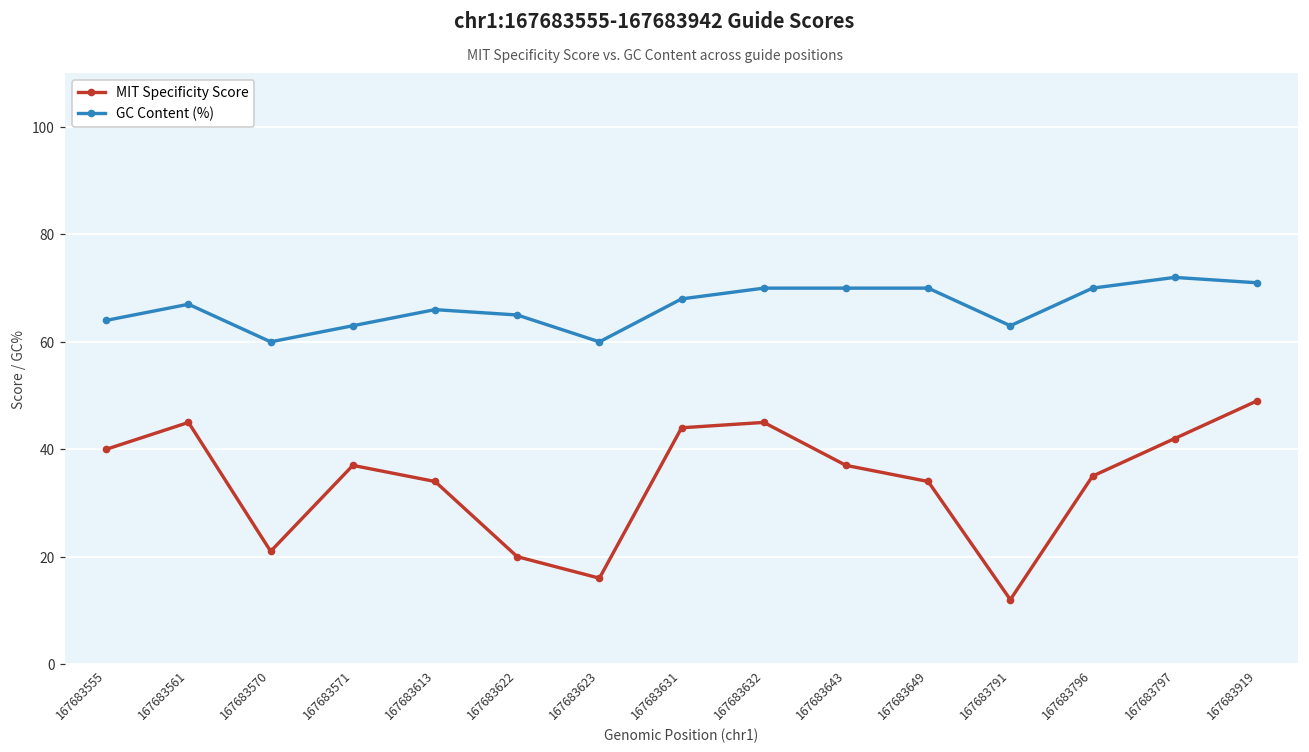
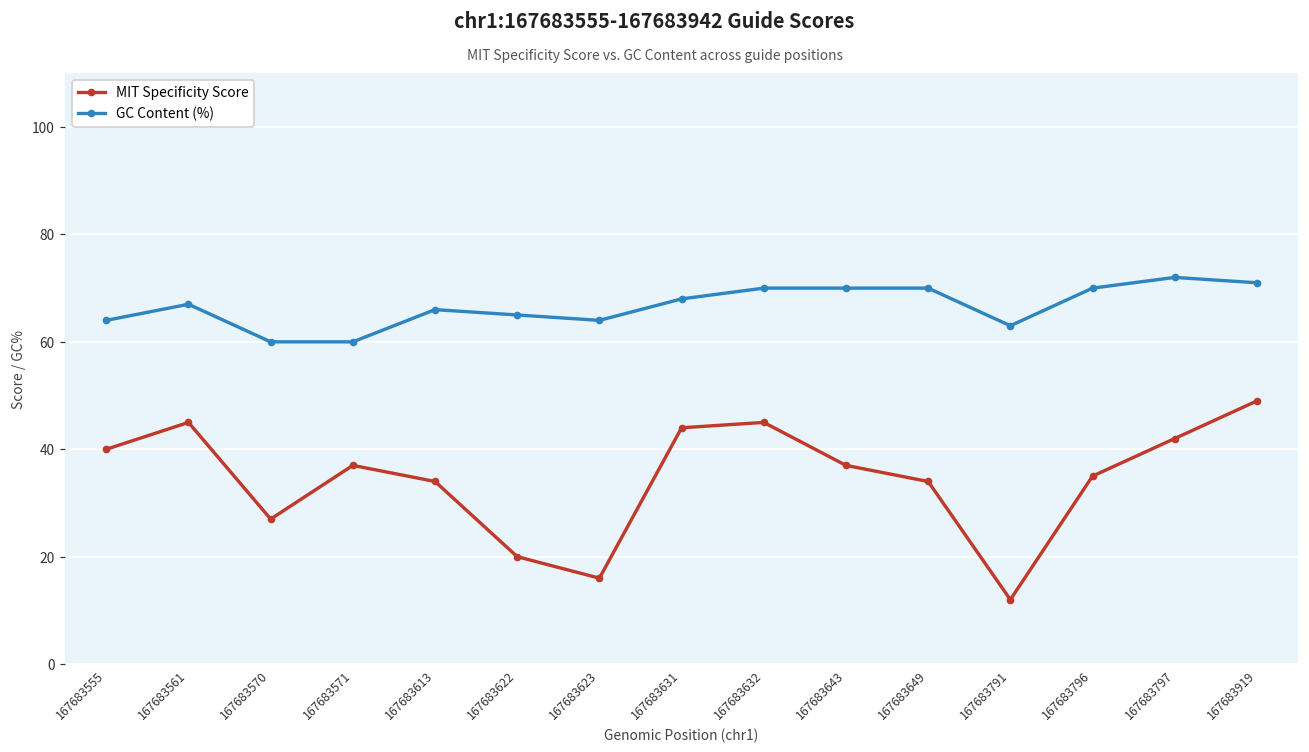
MIT Specificity Score, 167683570: 21 -> 27
GC Content (%), 167683571: 63 -> 60
GC Content (%), 167683623: 60 -> 64
